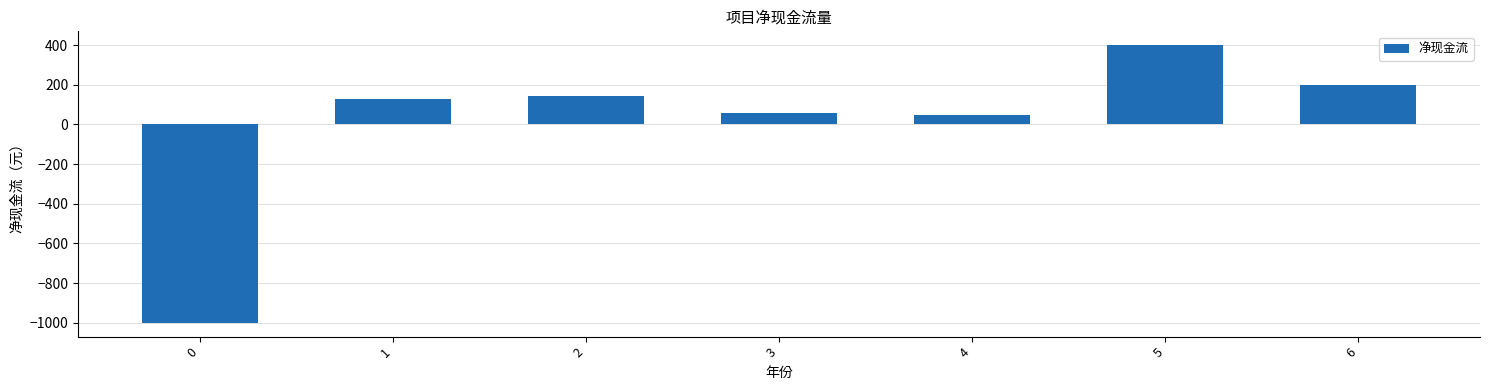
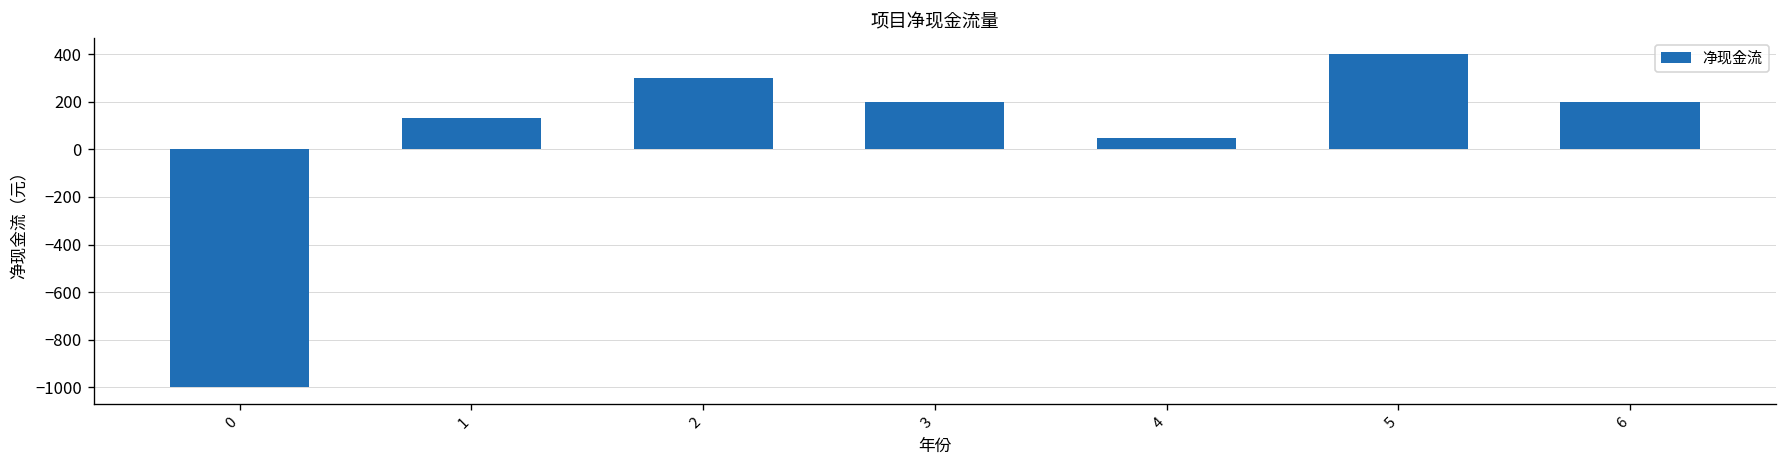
2: 150 -> 300
3: 60 -> 200
